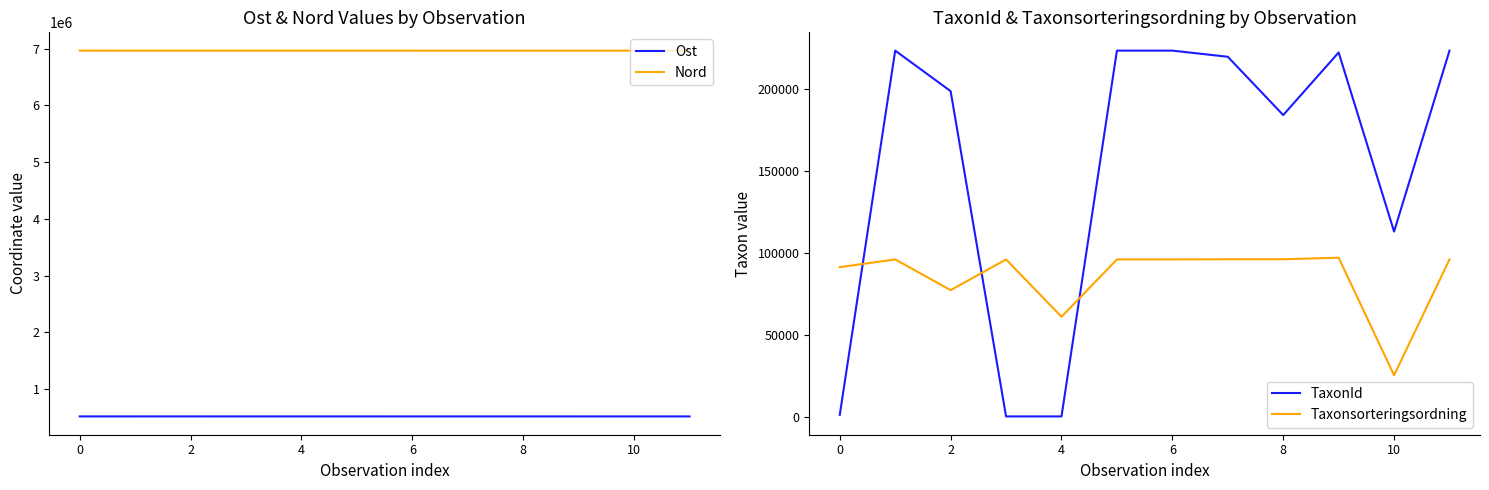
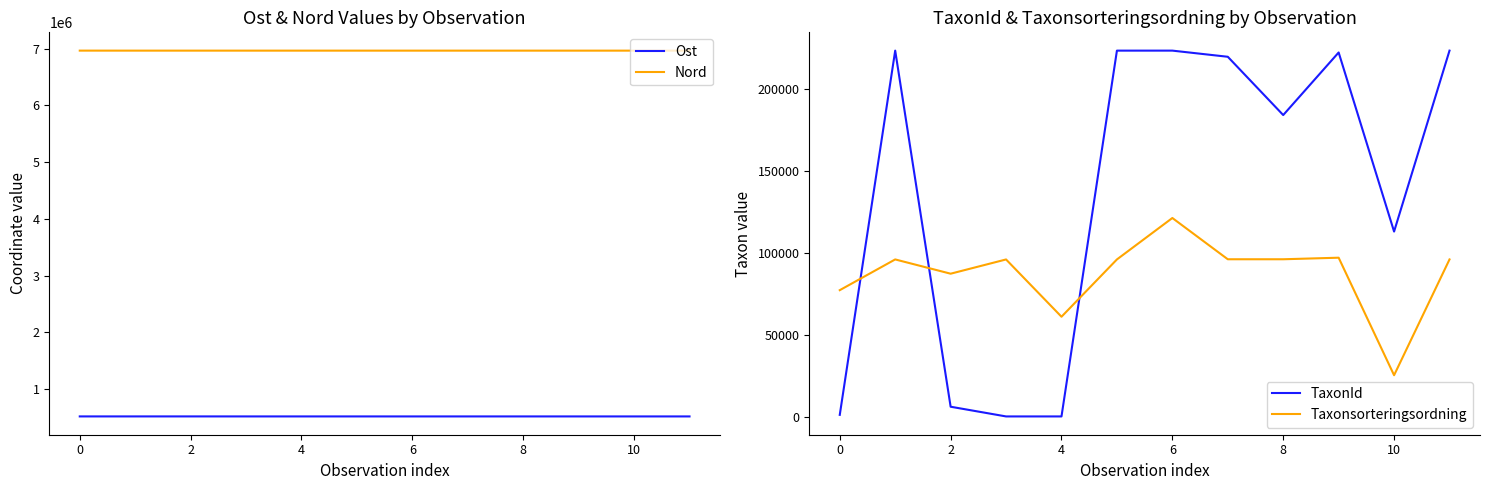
TaxonId & Taxonsorteringsordning by Observation, Taxonsorteringsordning, 0: 92000 -> 78000
TaxonId & Taxonsorteringsordning by Observation, TaxonId, 2: 199000 -> 6000
TaxonId & Taxonsorteringsordning by Observation, Taxonsorteringsordning, 2: 78000 -> 88000
TaxonId & Taxonsorteringsordning by Observation, Taxonsorteringsordning, 6: 96000 -> 122000
